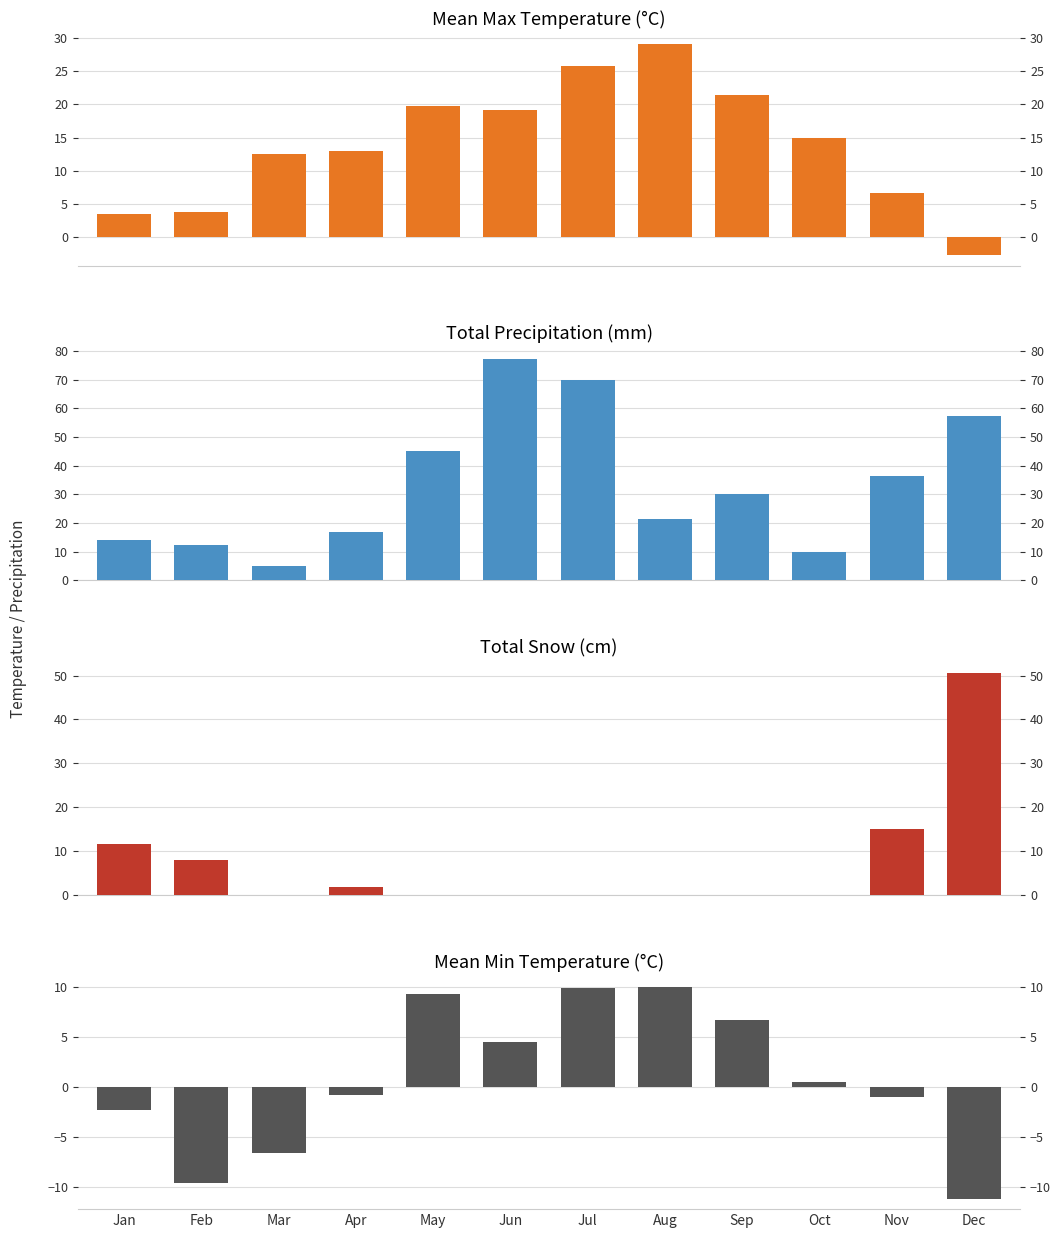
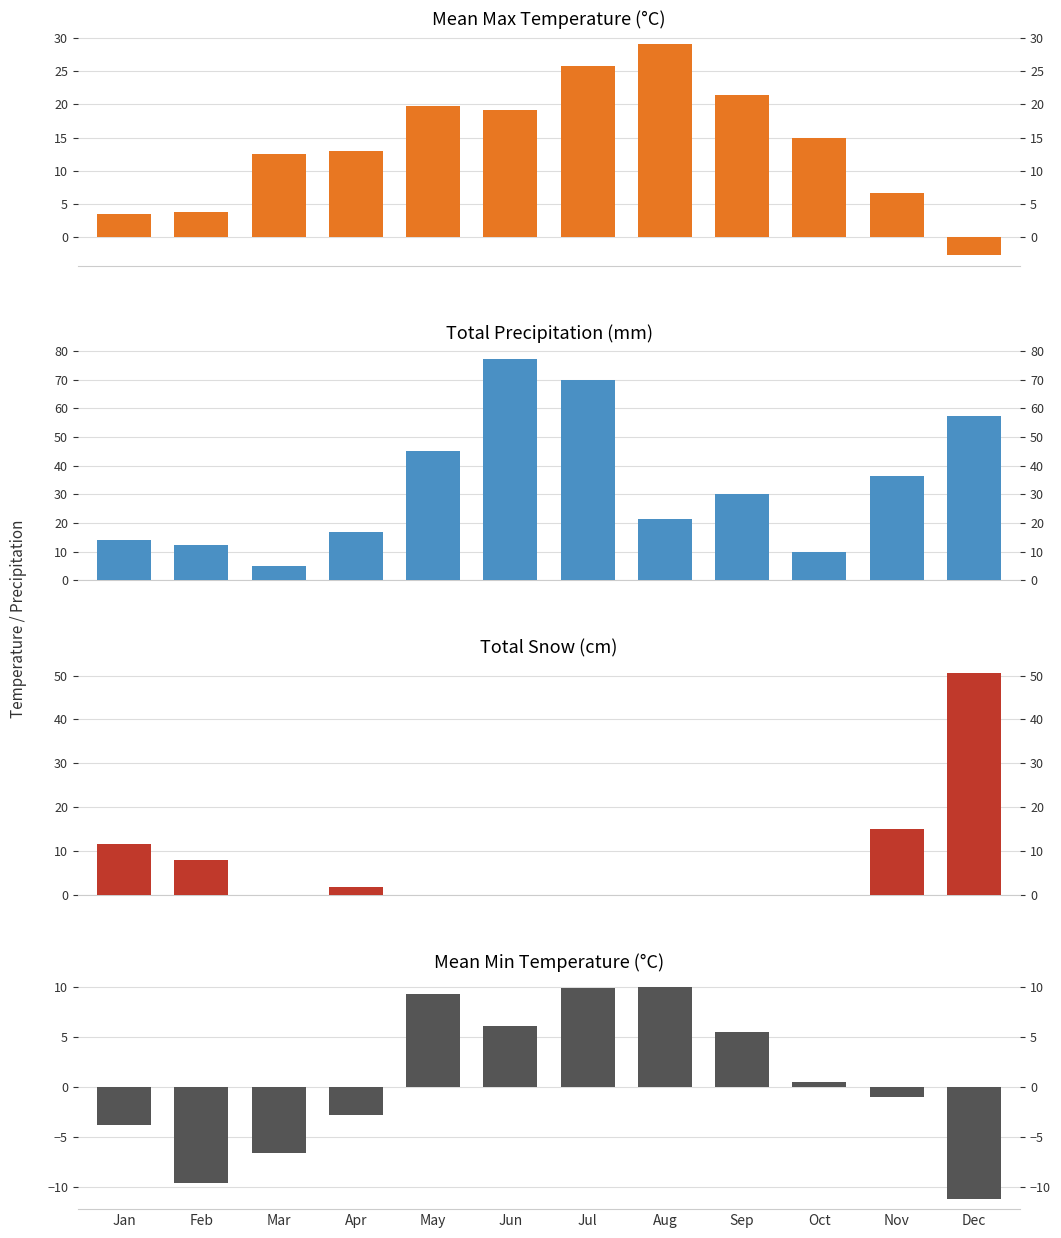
Mean Min Temperature (°C), Jan: -2 -> -4
Mean Min Temperature (°C), Apr: -1 -> -3
Mean Min Temperature (°C), Jun: 5 -> 6
Mean Min Temperature (°C), Sep: 7 -> 6
